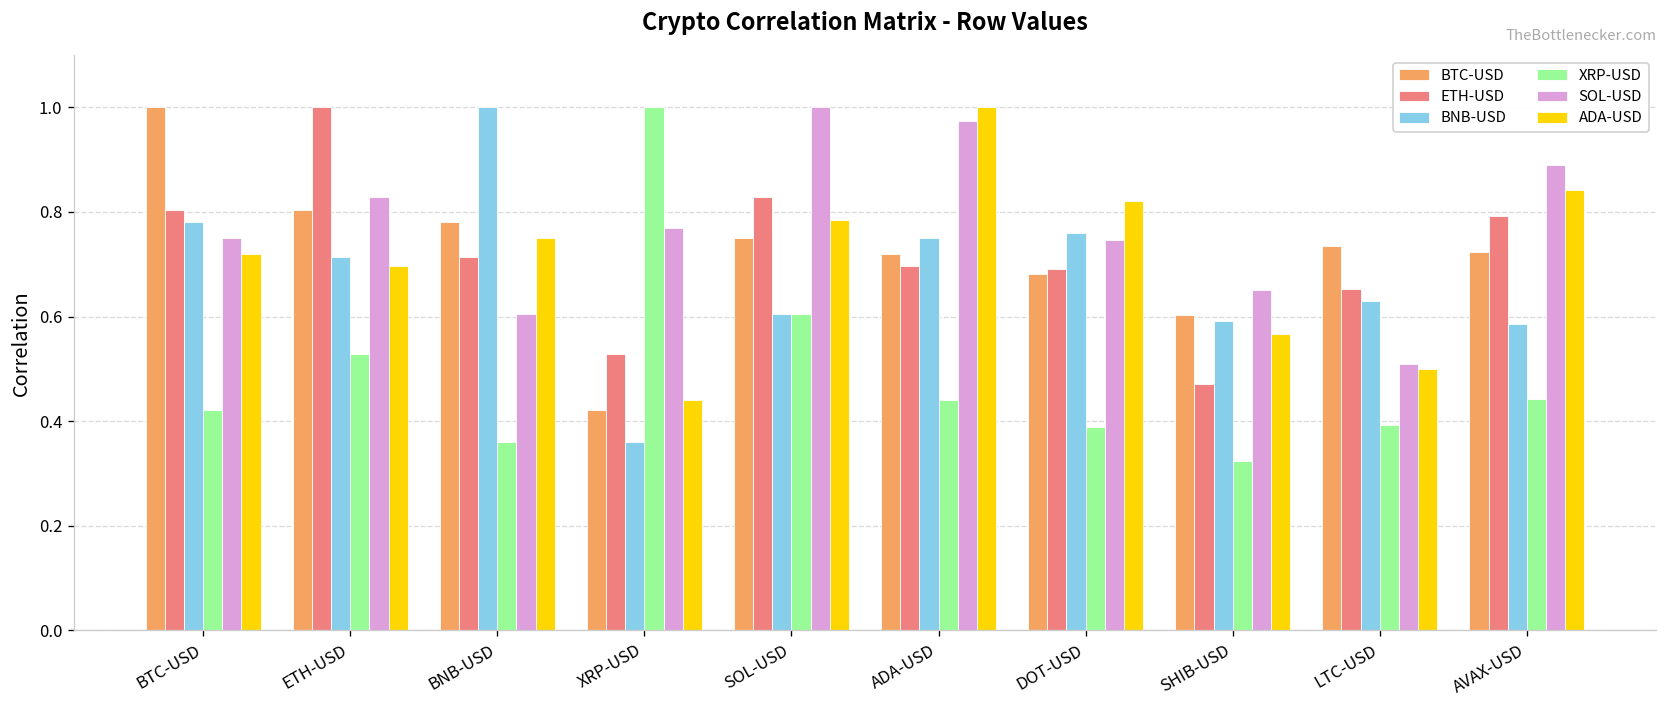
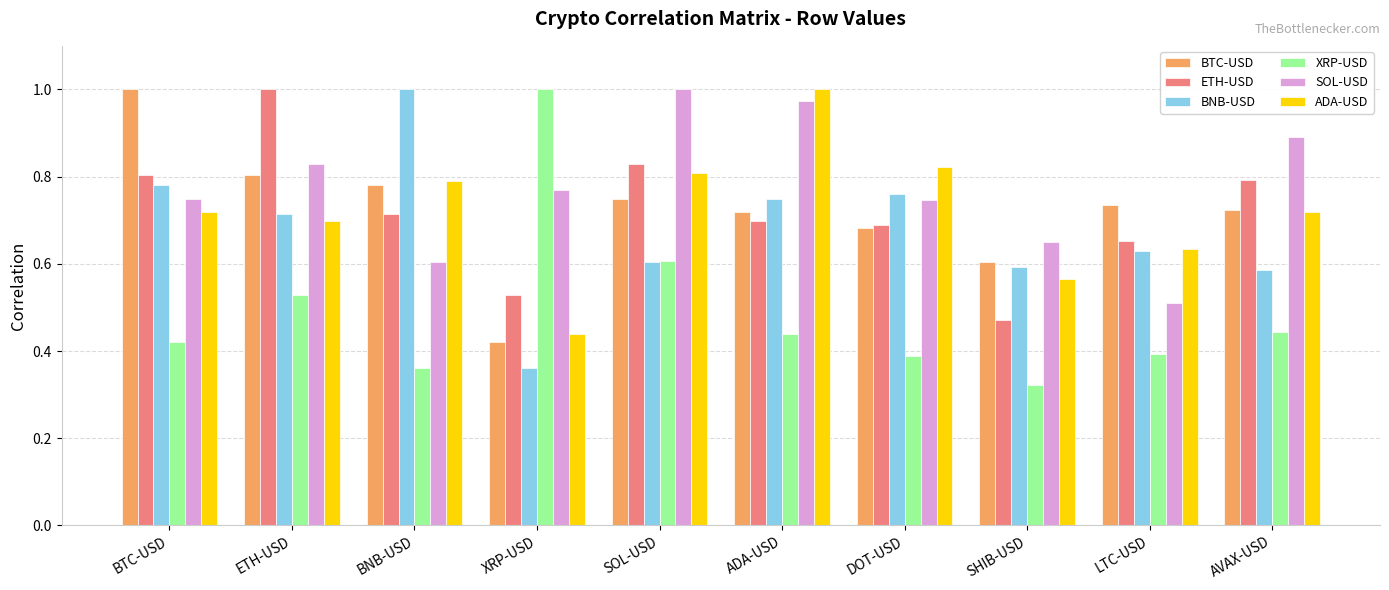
ADA-USD, BNB-USD: 0.75 -> 0.79
ADA-USD, SOL-USD: 0.78 -> 0.81
ADA-USD, LTC-USD: 0.50 -> 0.63
ADA-USD, AVAX-USD: 0.84 -> 0.72
